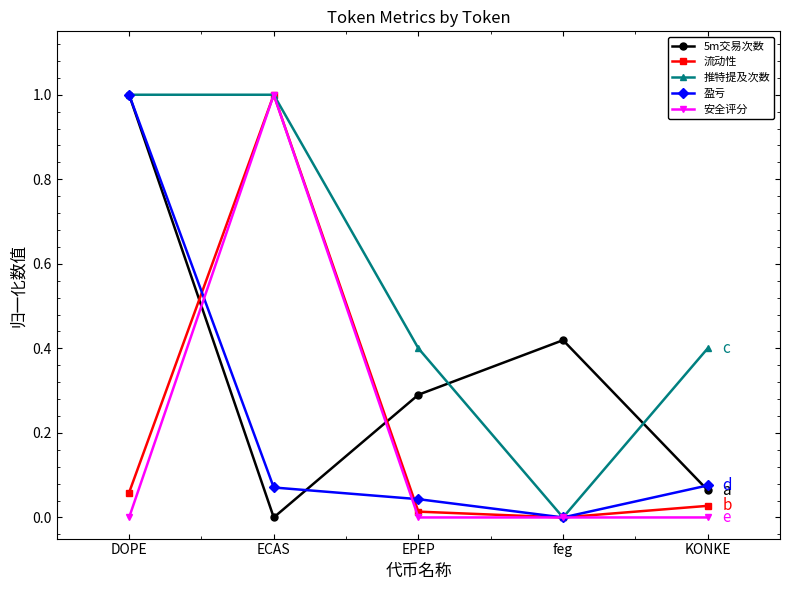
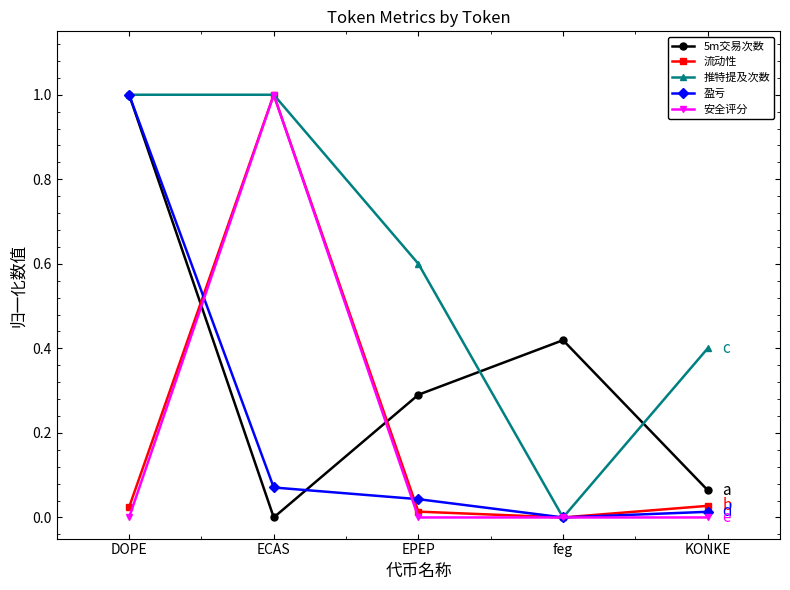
流动性, DOPE: 0.06 -> 0.02
推特提及次数, EPEP: 0.40 -> 0.60
盈亏, KONKE: 0.08 -> 0.01
